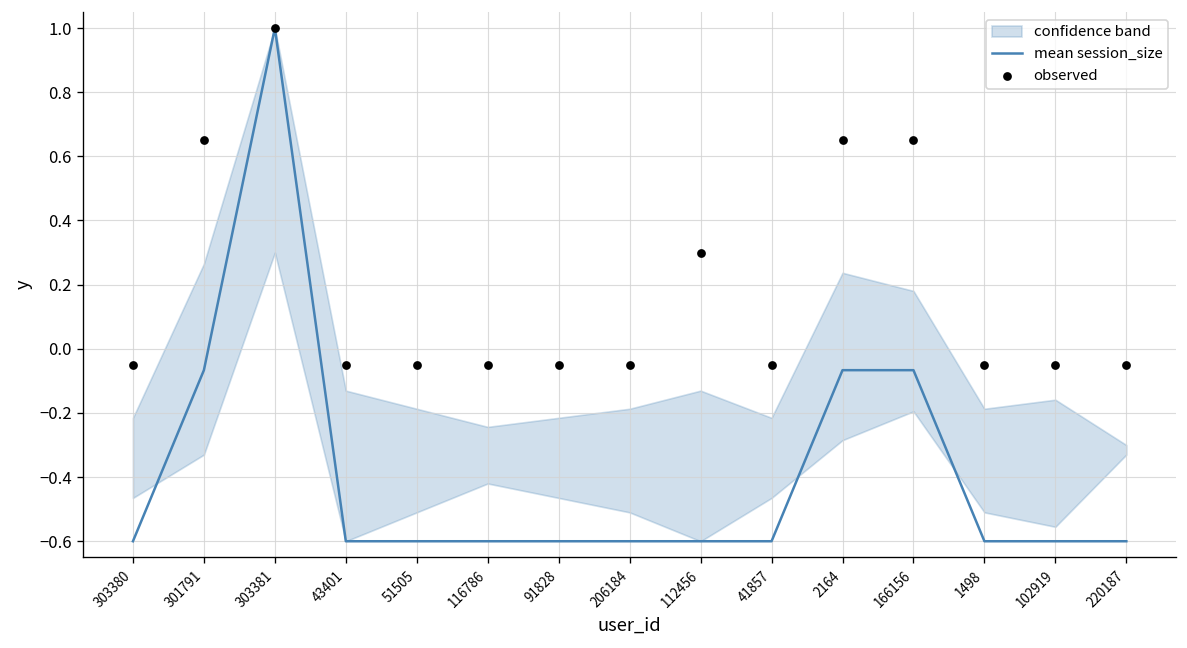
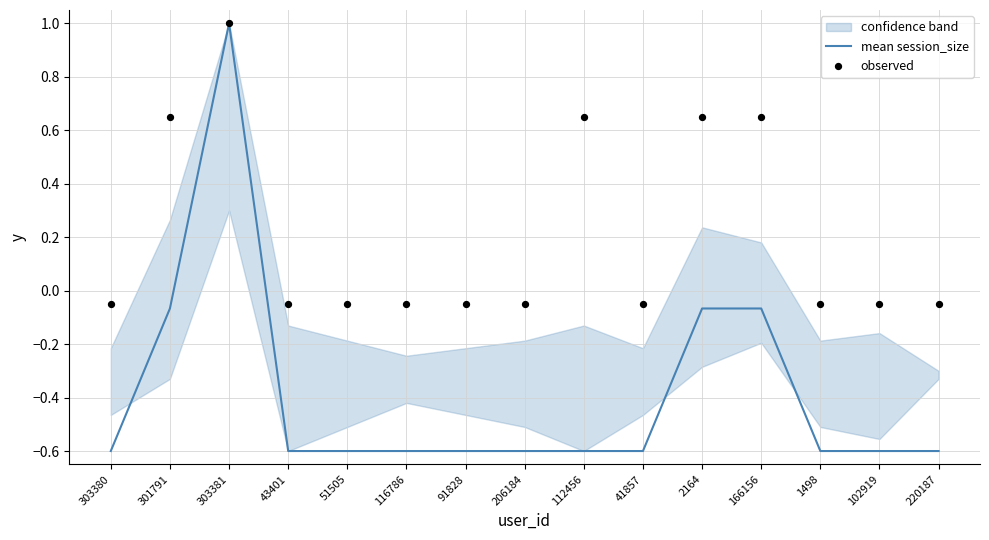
observed, 112456: 0.30 -> 0.65
